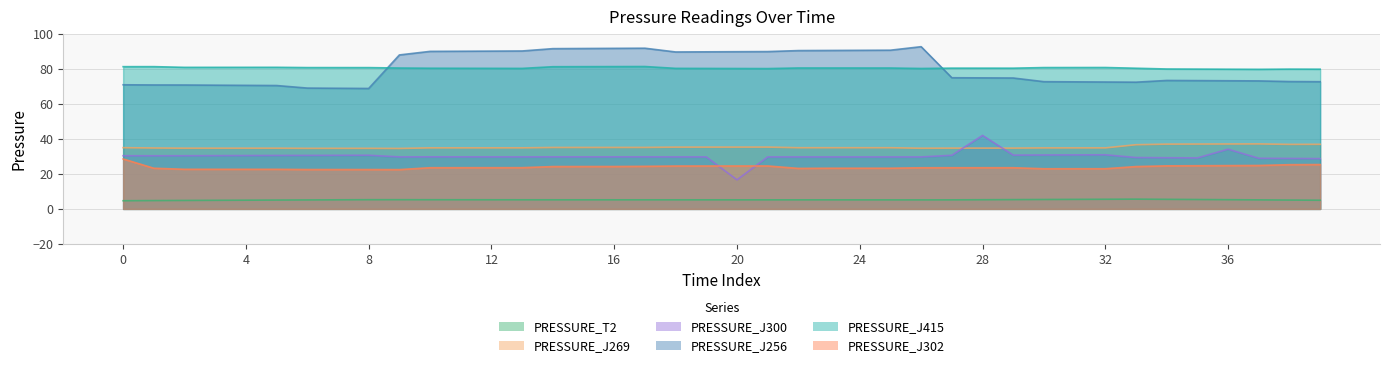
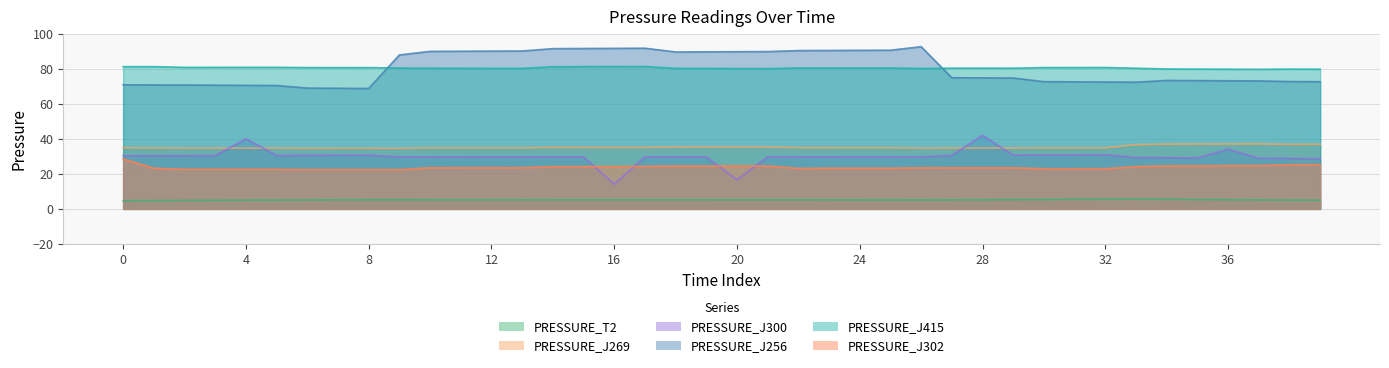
PRESSURE_J300, 4: 30 -> 40
PRESSURE_J300, 16: 30 -> 14
